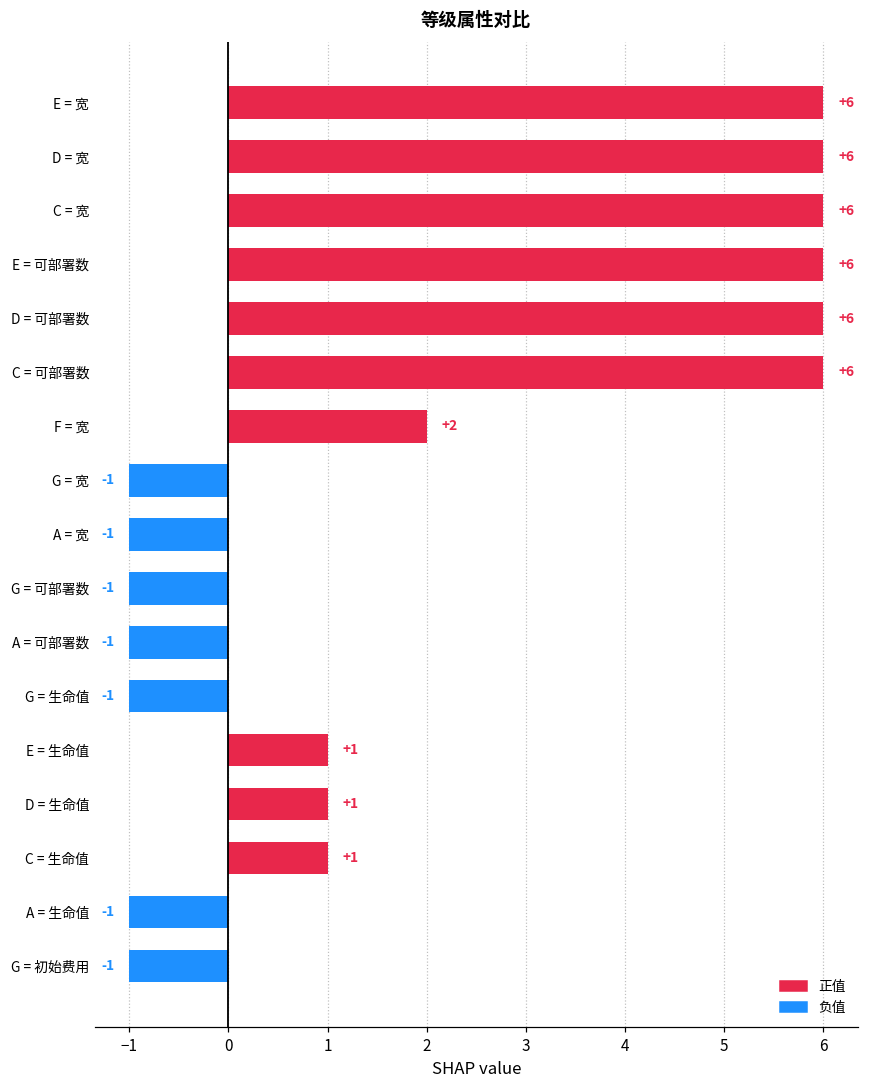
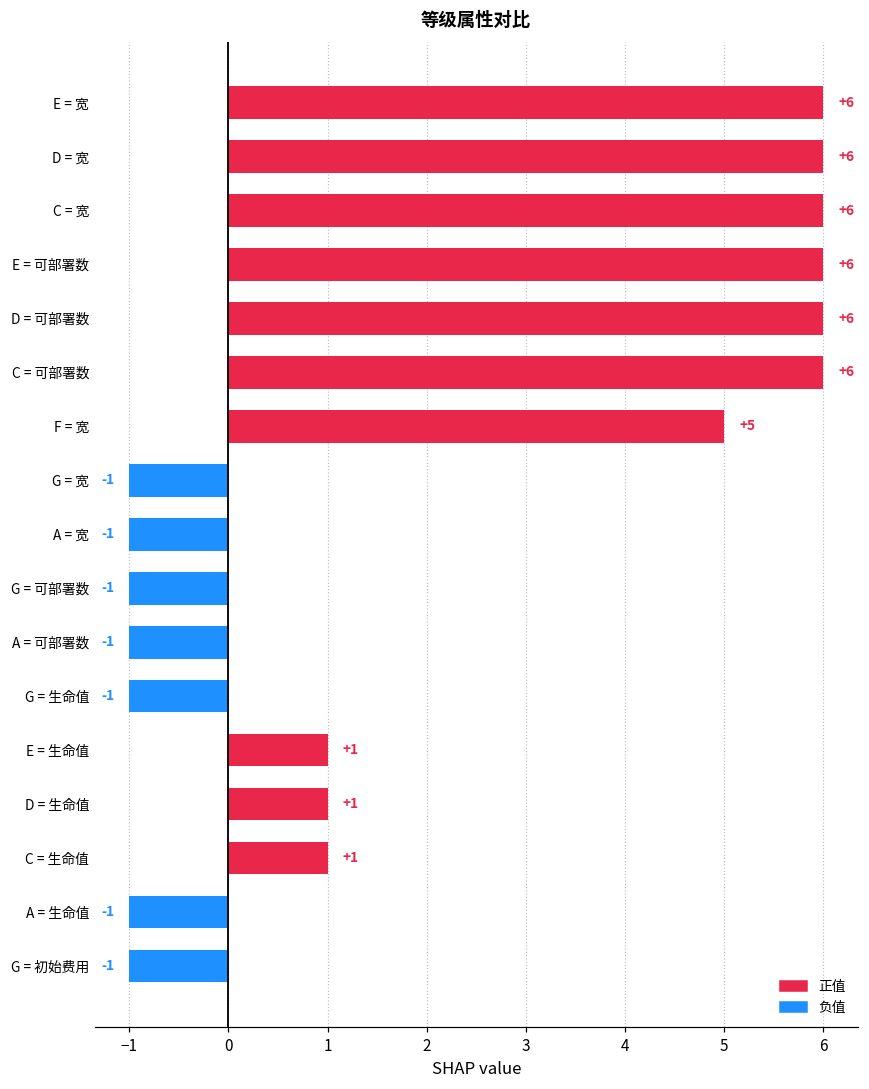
F = 宽: +2 -> +5
